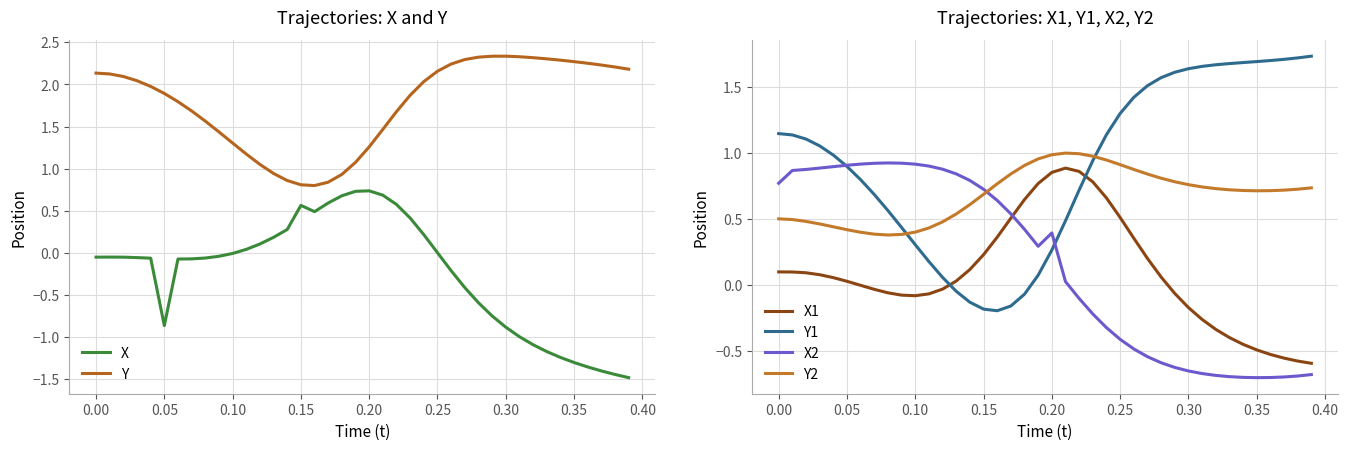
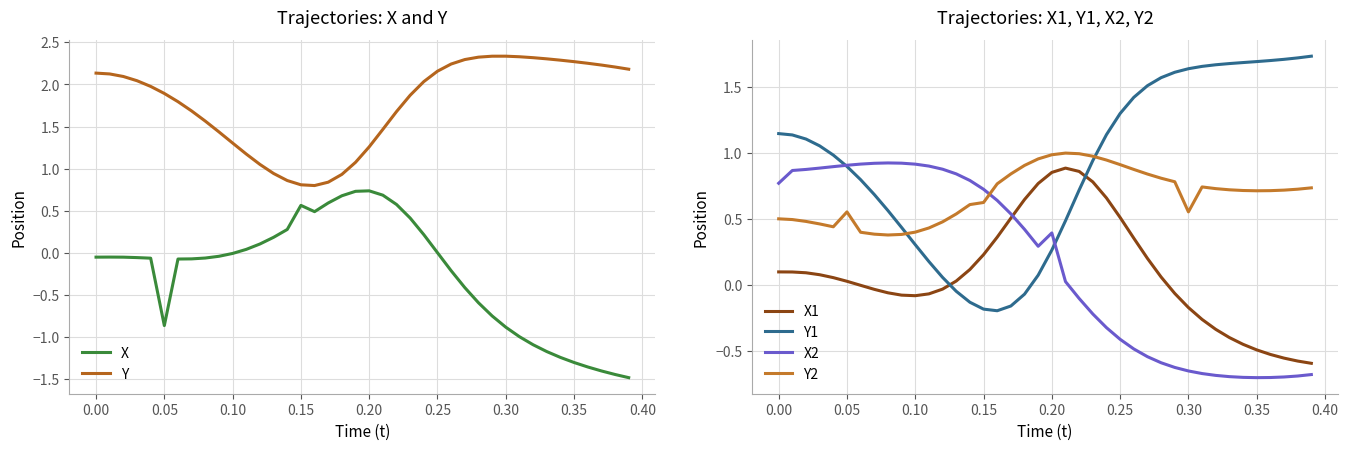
Trajectories: X1, Y1, X2, Y2, Y2, 0.05: 0.42 -> 0.55
Trajectories: X1, Y1, X2, Y2, Y2, 0.15: 0.69 -> 0.63
Trajectories: X1, Y1, X2, Y2, Y2, 0.30: 0.76 -> 0.55
